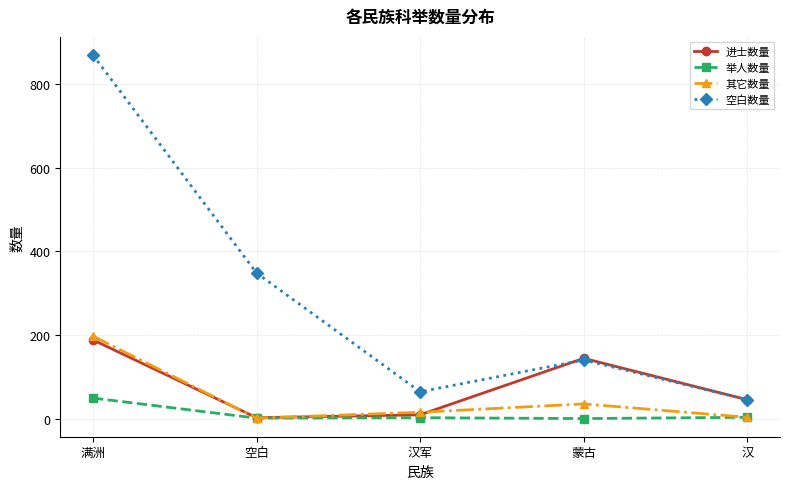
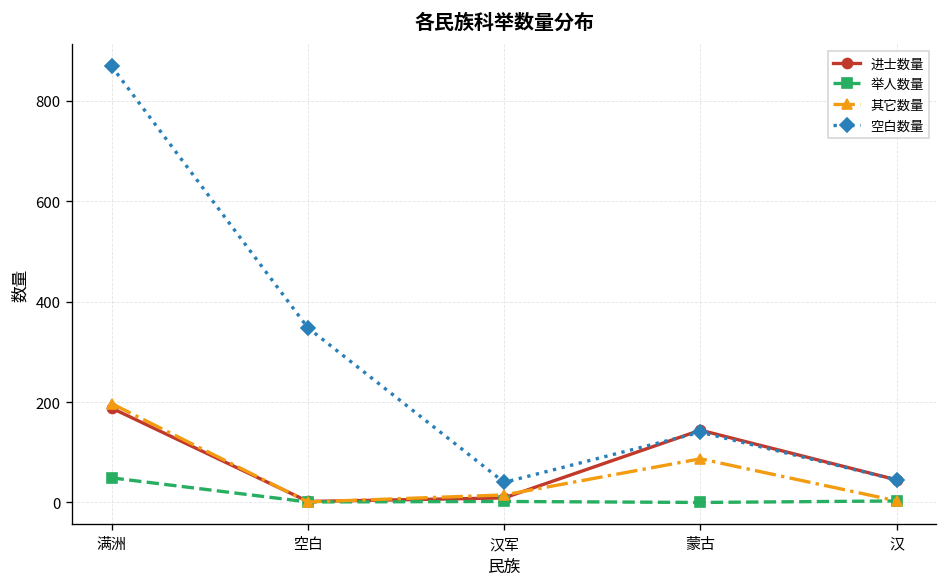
空白数量, 汉军: 60 -> 40
其它数量, 蒙古: 40 -> 90
